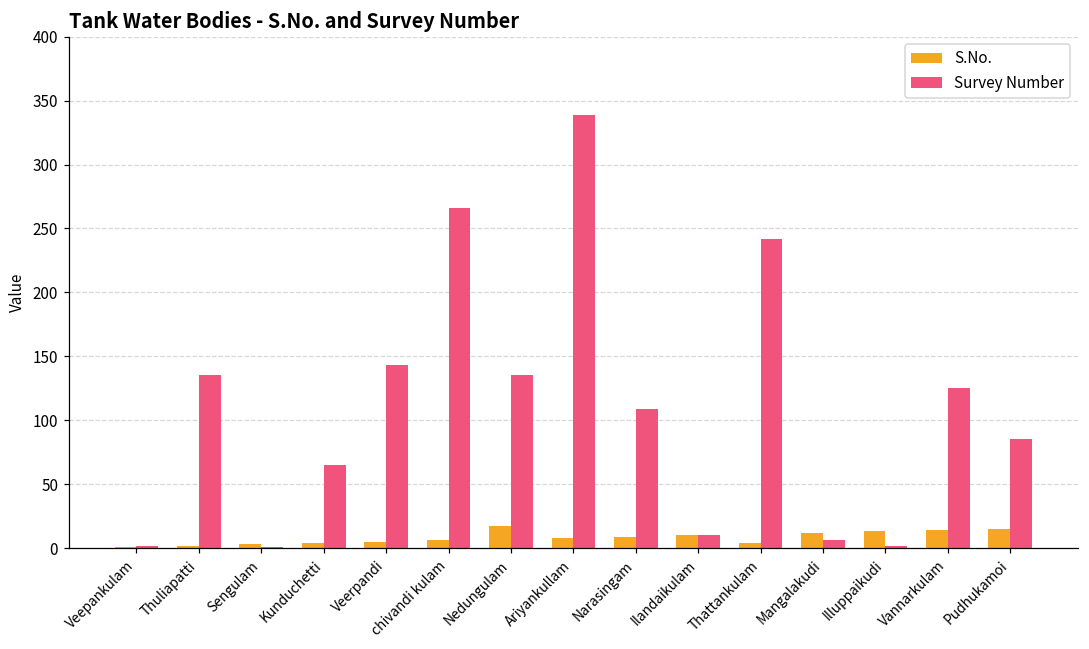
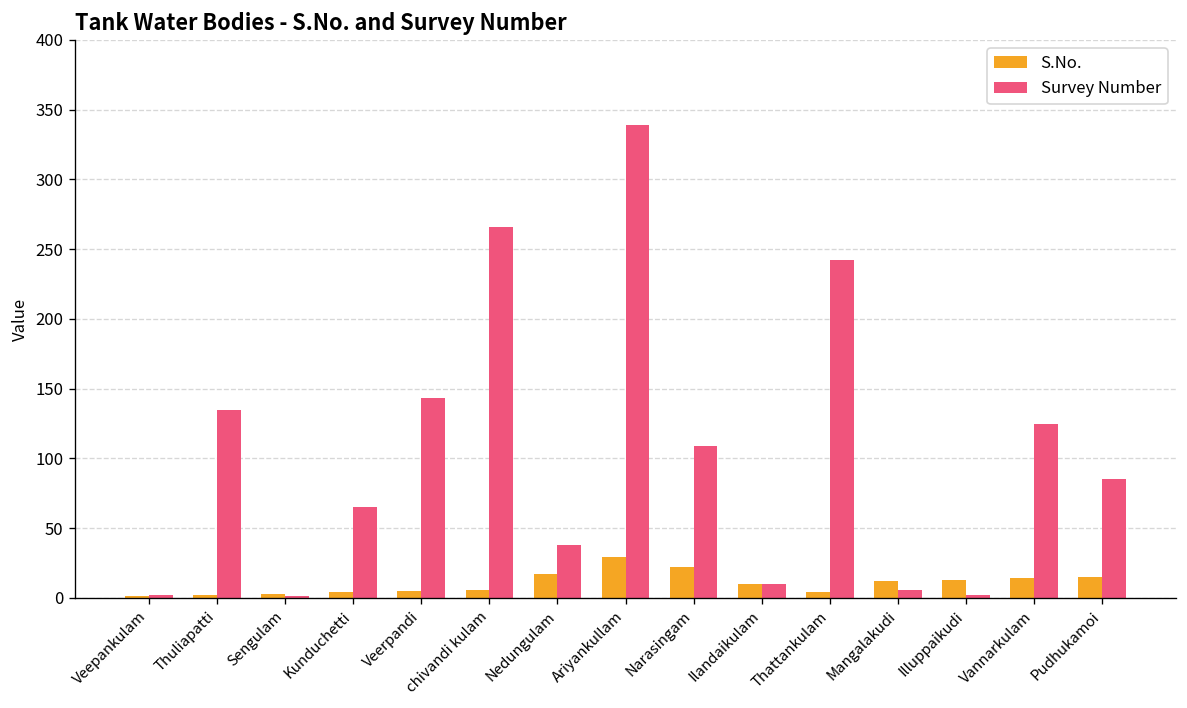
Survey Number, Nedungulam: 135 -> 38
S.No., Ariyankullam: 8 -> 29
S.No., Narasingam: 9 -> 22
